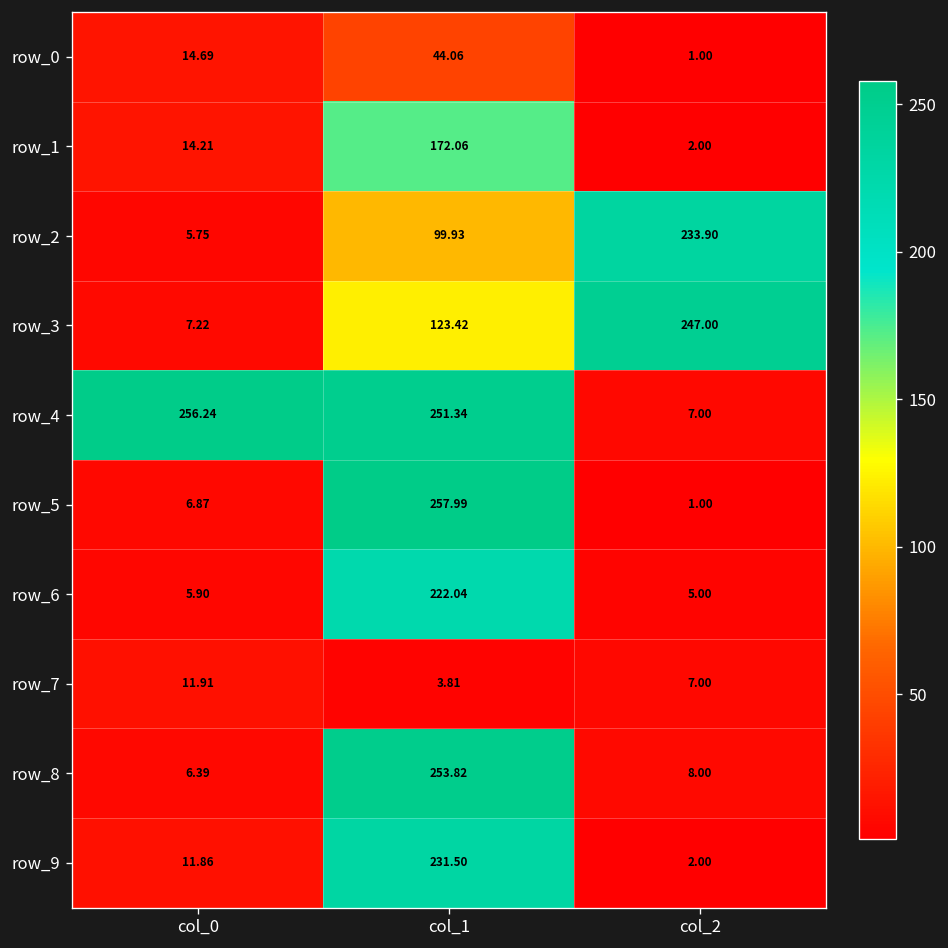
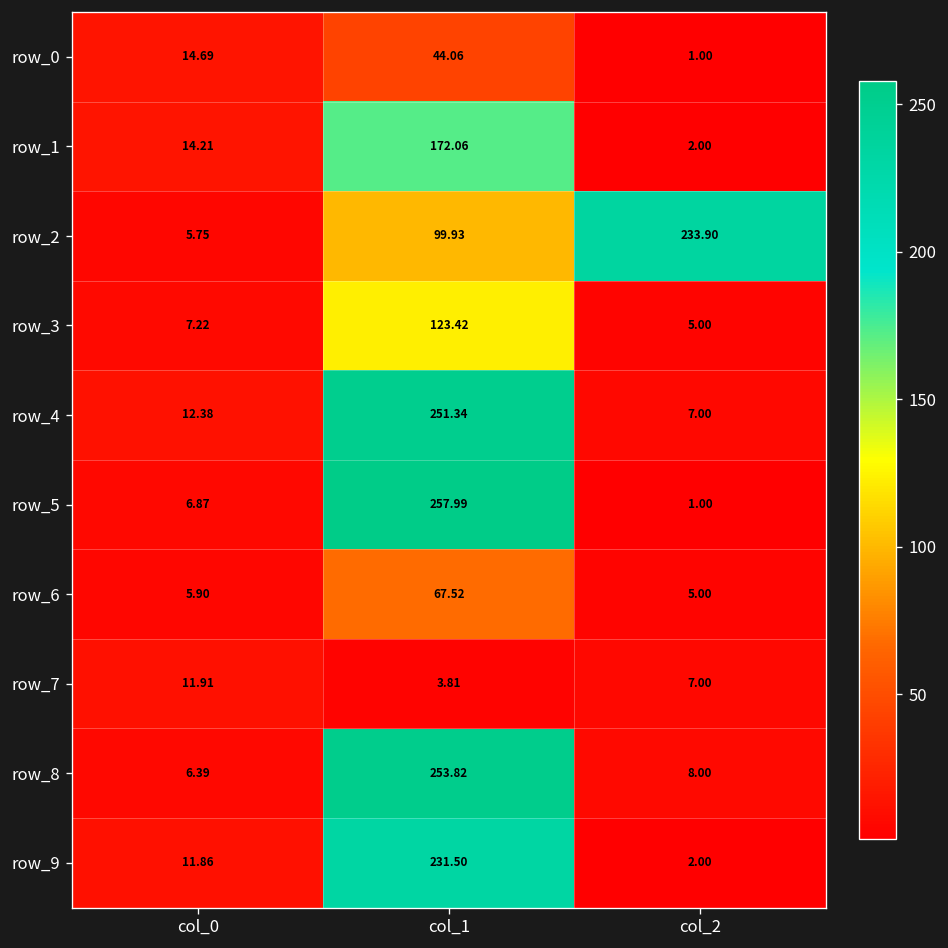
row_3, col_2: 247.00 -> 5.00
row_4, col_0: 256.24 -> 12.38
row_6, col_1: 222.04 -> 67.52
